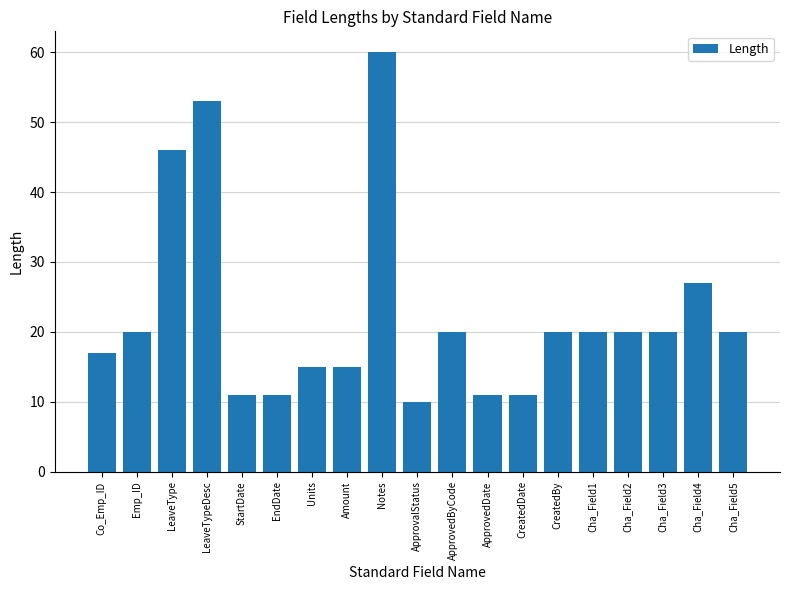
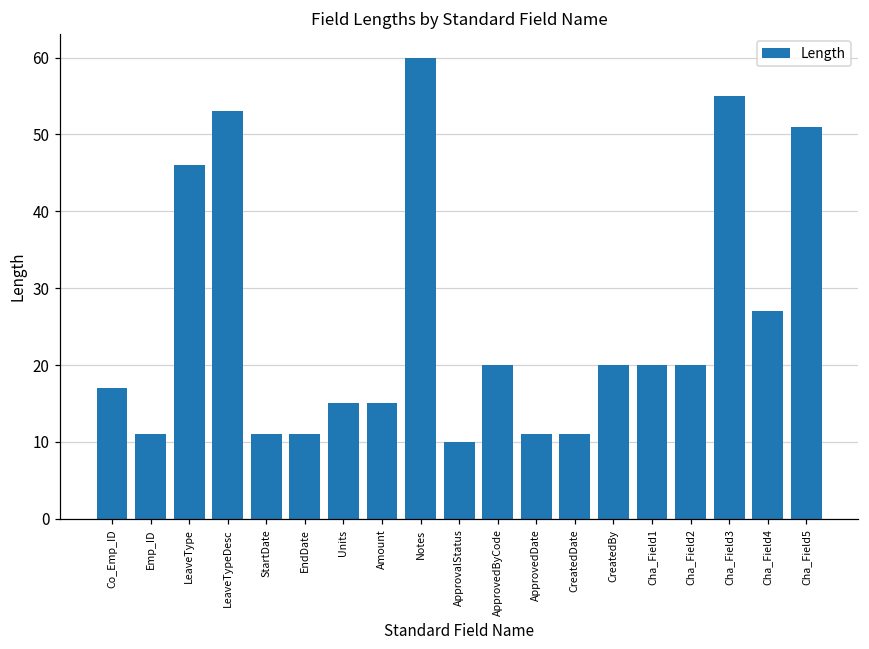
Emp_ID: 20 -> 11
Cha_Field3: 20 -> 55
Cha_Field5: 20 -> 51
